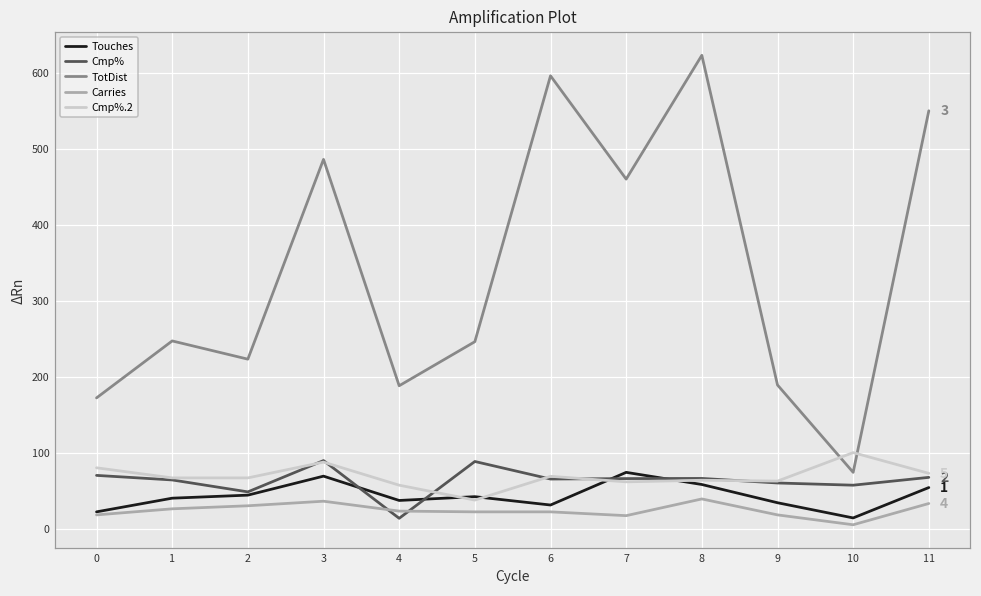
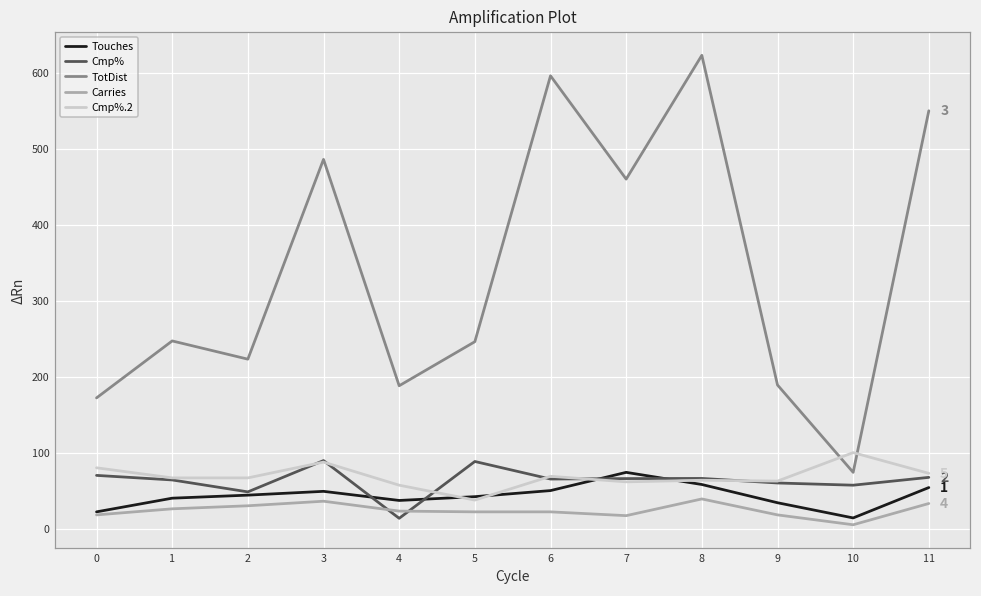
Touches, 3: 70 -> 50
Touches, 6: 30 -> 50
